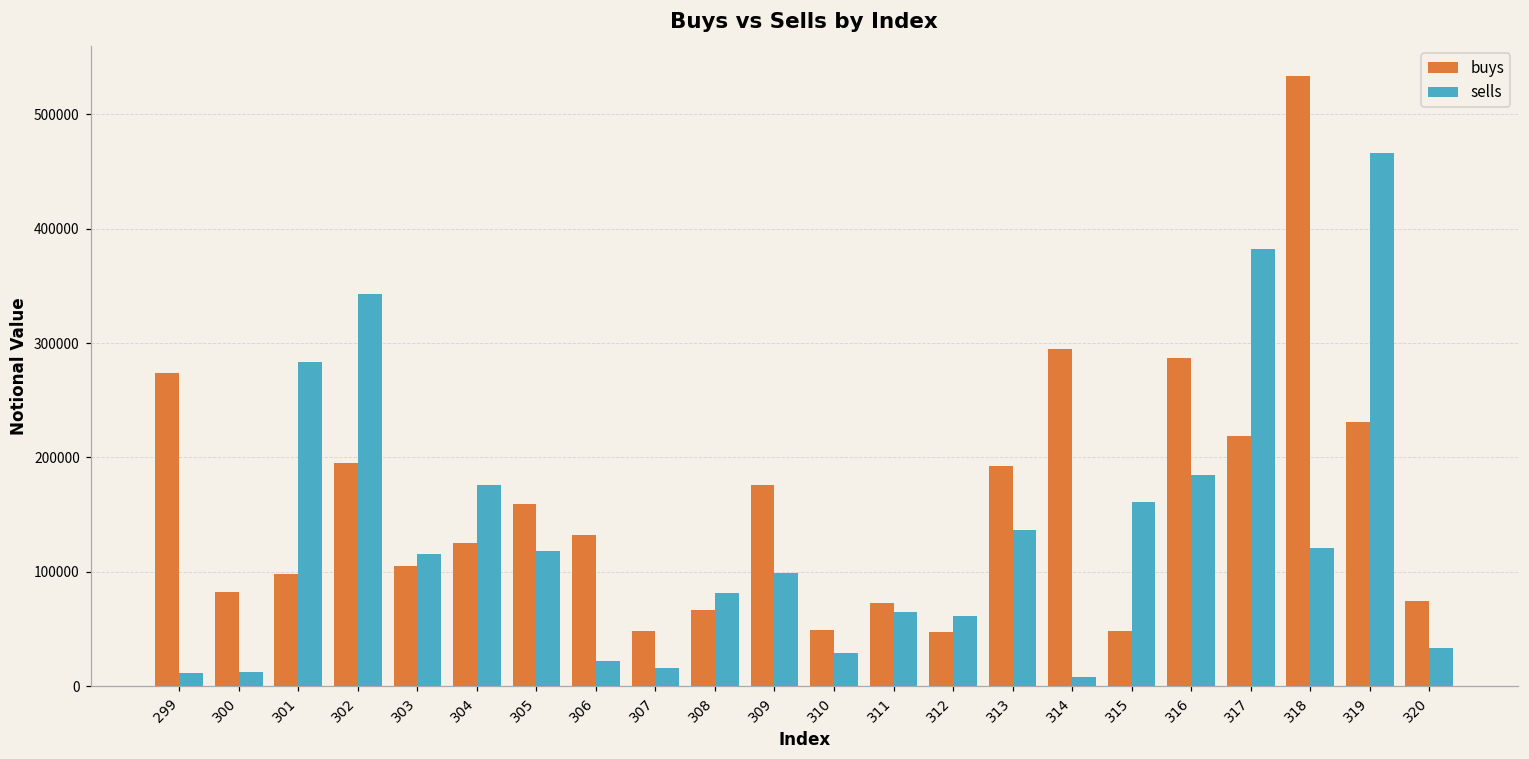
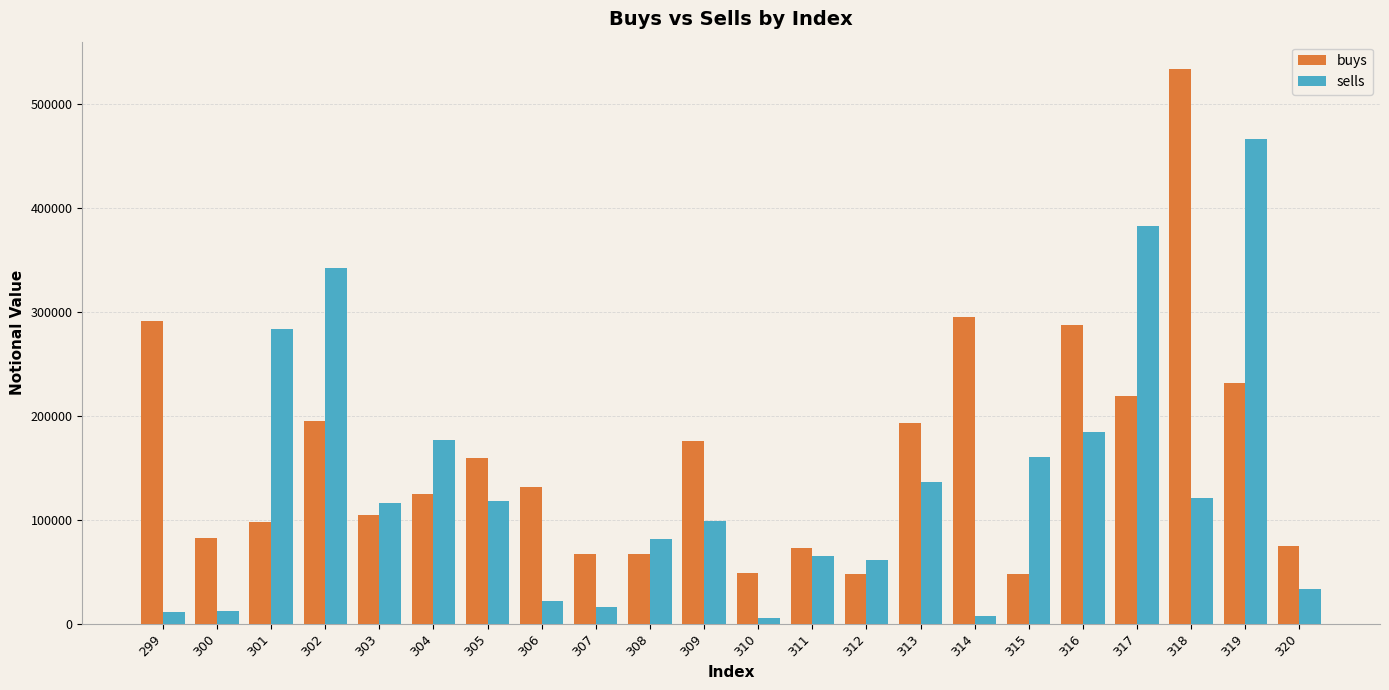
buys, 299: 274000 -> 291000
buys, 307: 48000 -> 67000
sells, 310: 28000 -> 5000
